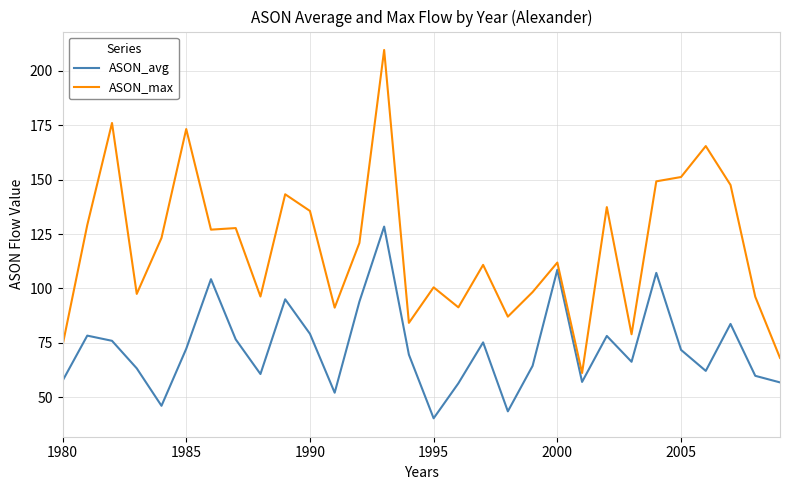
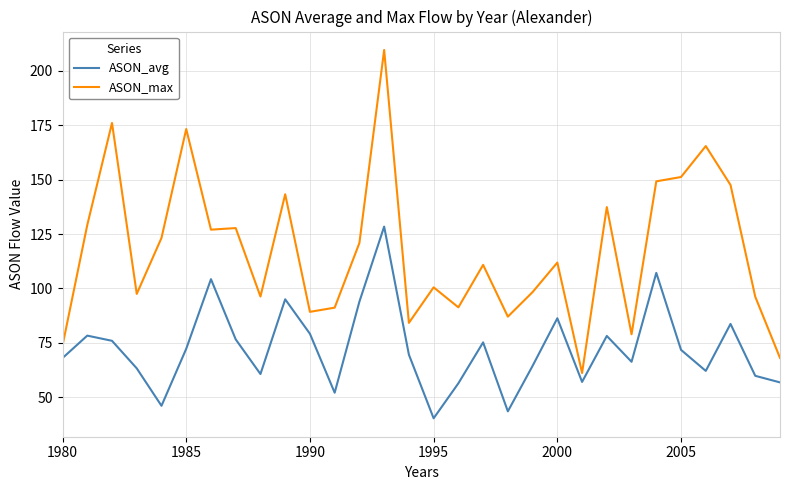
ASON_avg, 1980: 58 -> 68
ASON_max, 1990: 136 -> 89
ASON_avg, 2000: 109 -> 86
